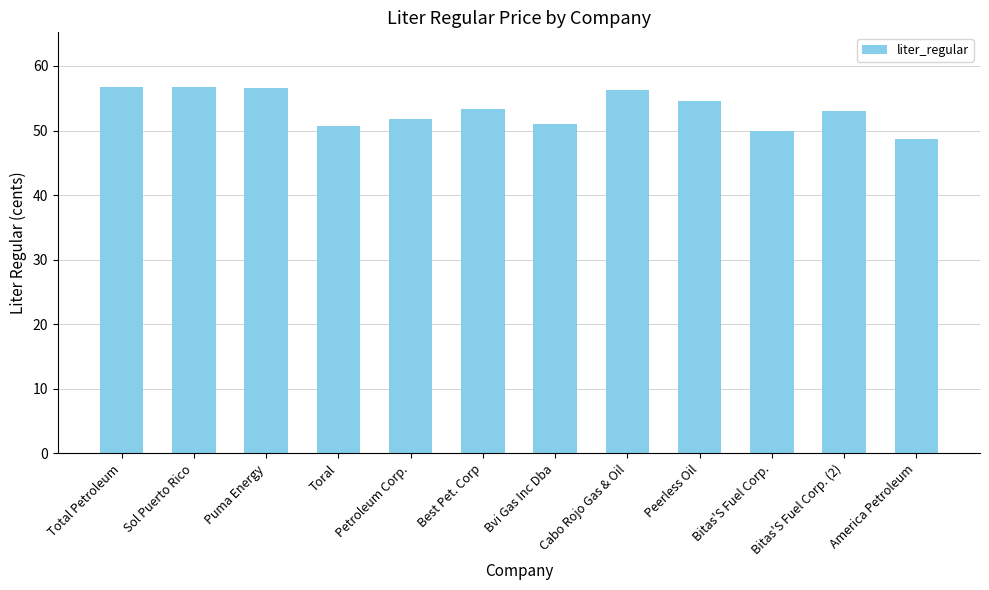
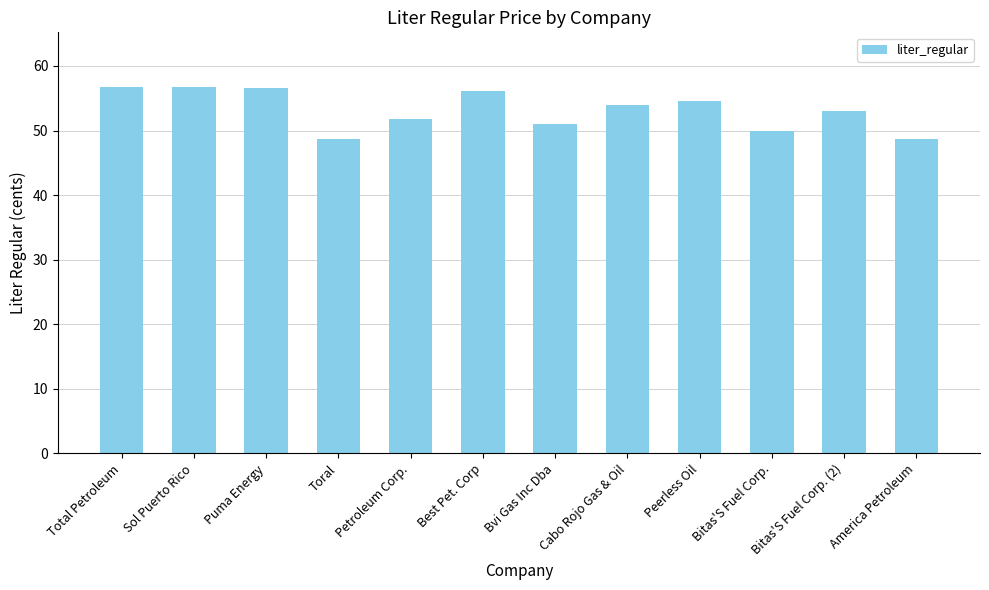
Toral: 51 -> 49
Best Pet. Corp: 53 -> 56
Cabo Rojo Gas & Oil: 56 -> 54
